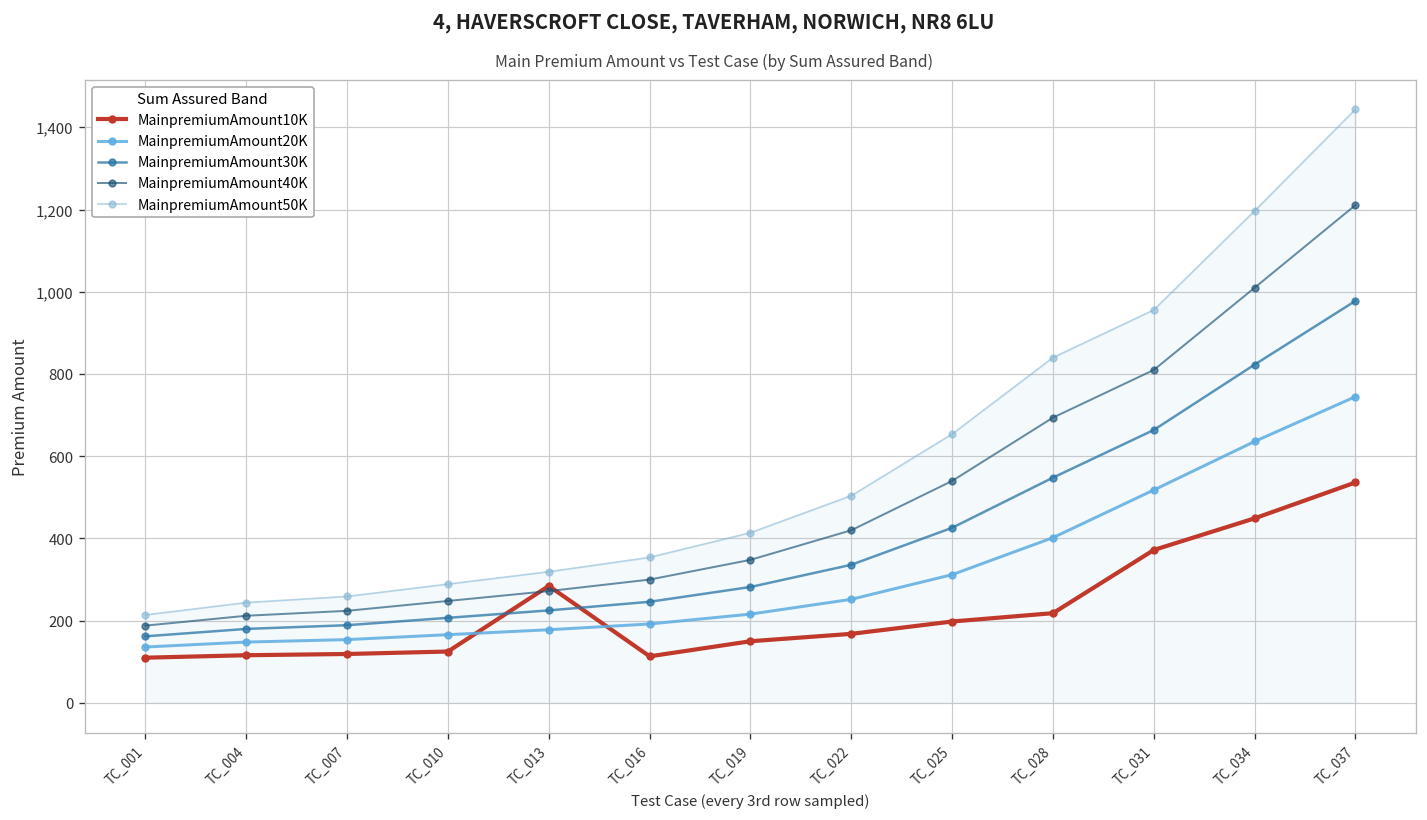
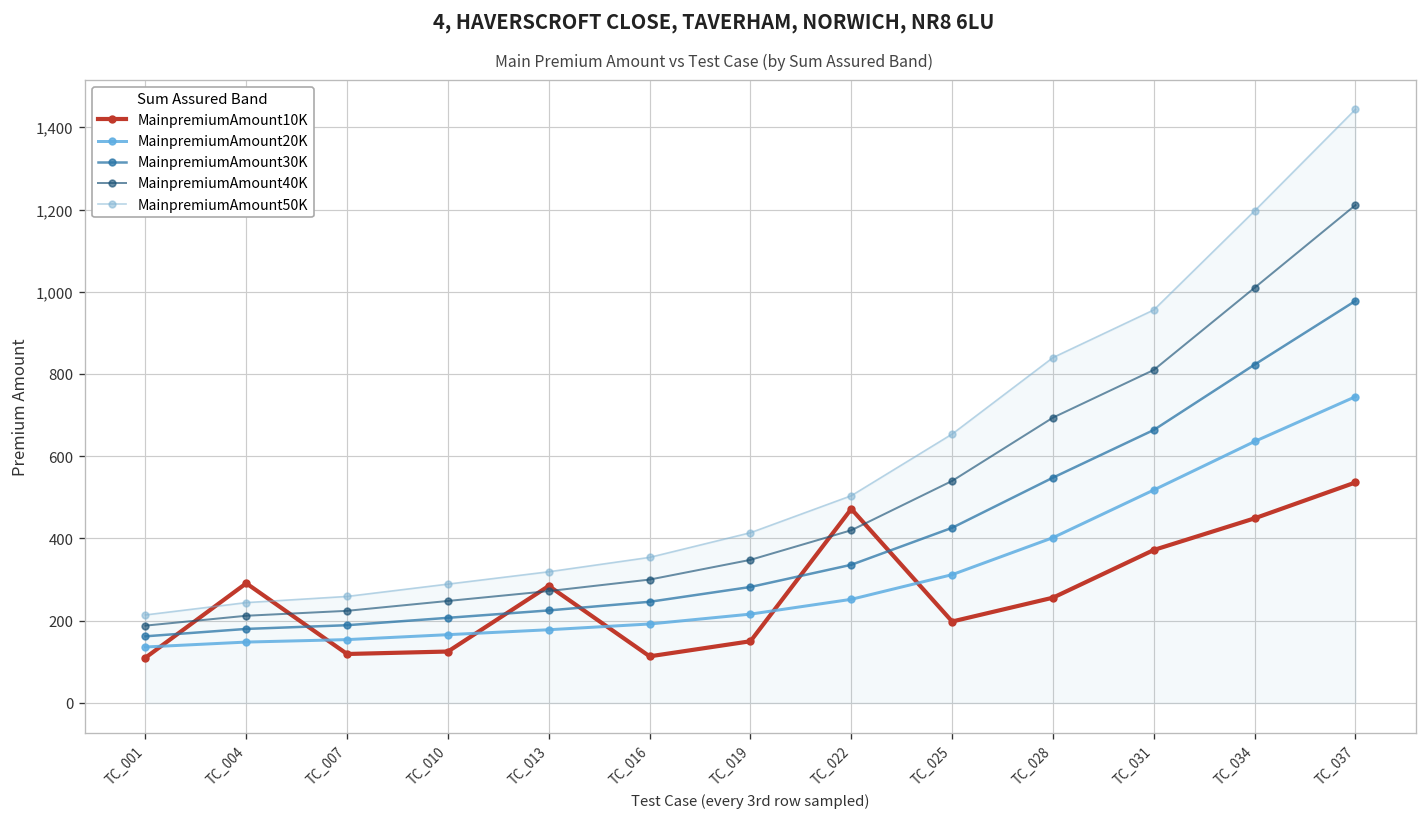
MainpremiumAmount10K, TC_004: 120 -> 290
MainpremiumAmount10K, TC_022: 170 -> 470
MainpremiumAmount10K, TC_028: 220 -> 260
